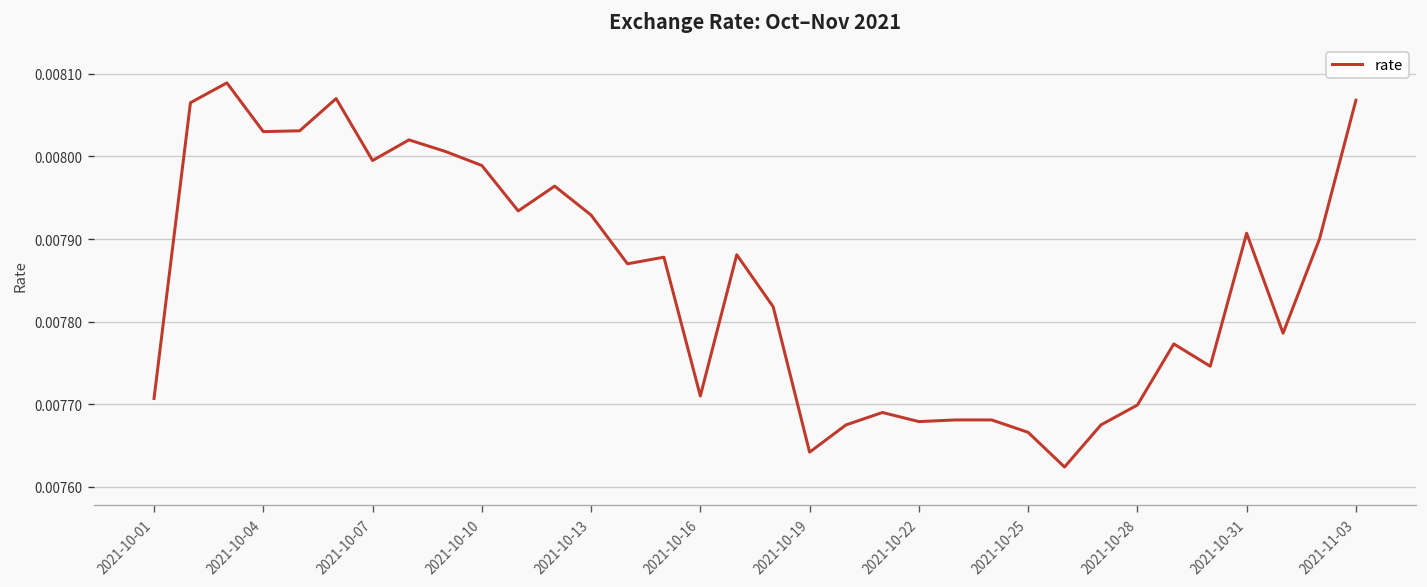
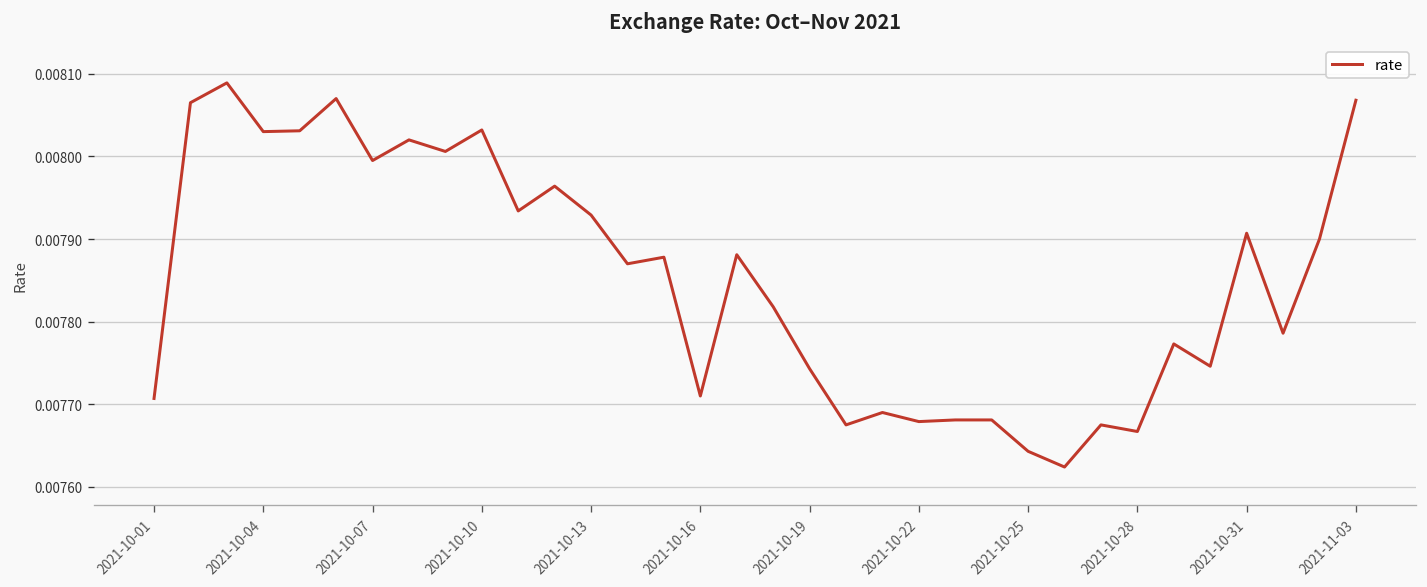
2021-10-10: 0.00799 -> 0.00803
2021-10-19: 0.00764 -> 0.00774
2021-10-25: 0.00767 -> 0.00764
2021-10-28: 0.00770 -> 0.00767
